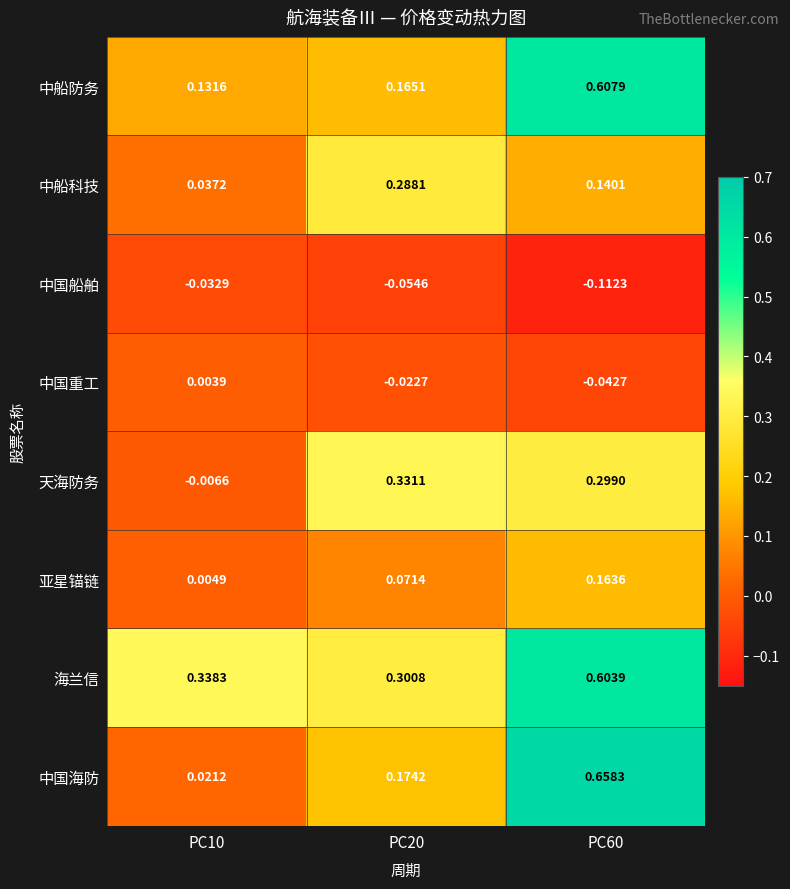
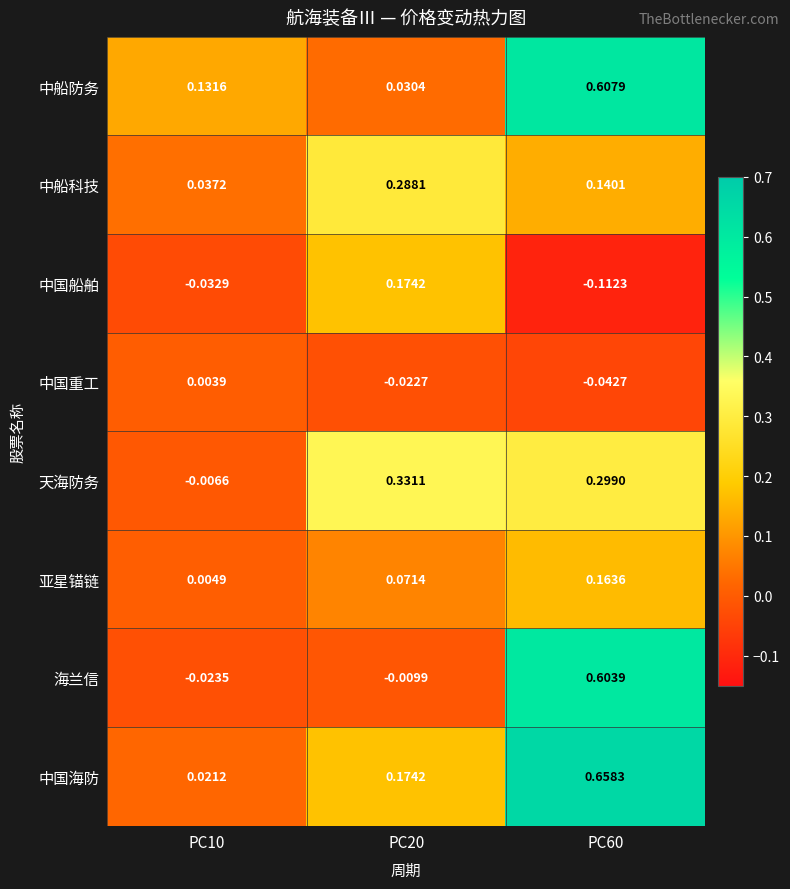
中船防务, PC20: 0.1651 -> 0.0304
中国船舶, PC20: -0.0546 -> 0.1742
海兰信, PC10: 0.3383 -> -0.0235
海兰信, PC20: 0.3008 -> -0.0099
